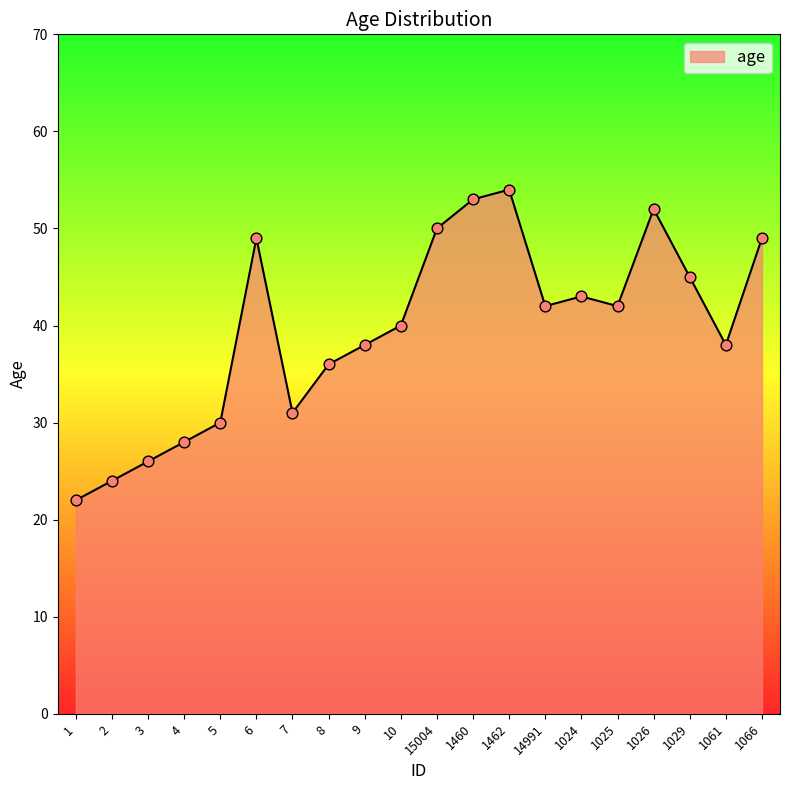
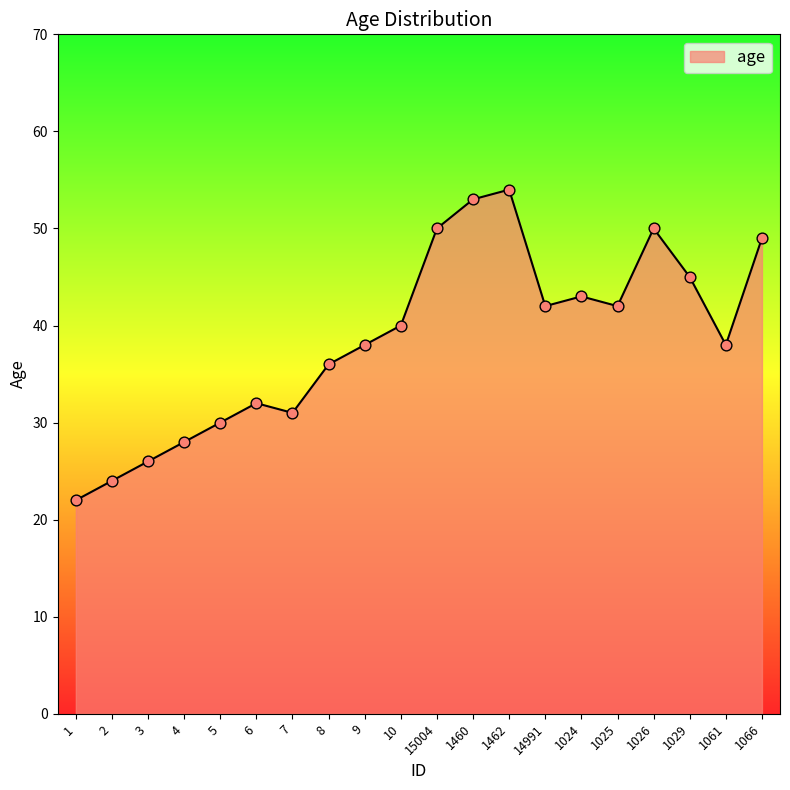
6: 49 -> 32
1026: 52 -> 50
